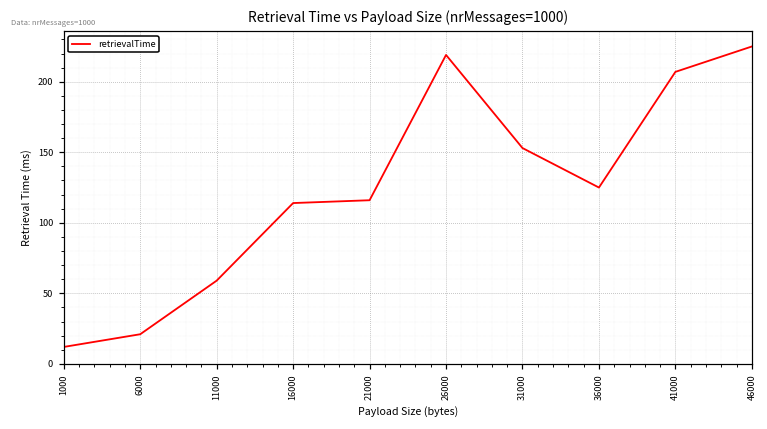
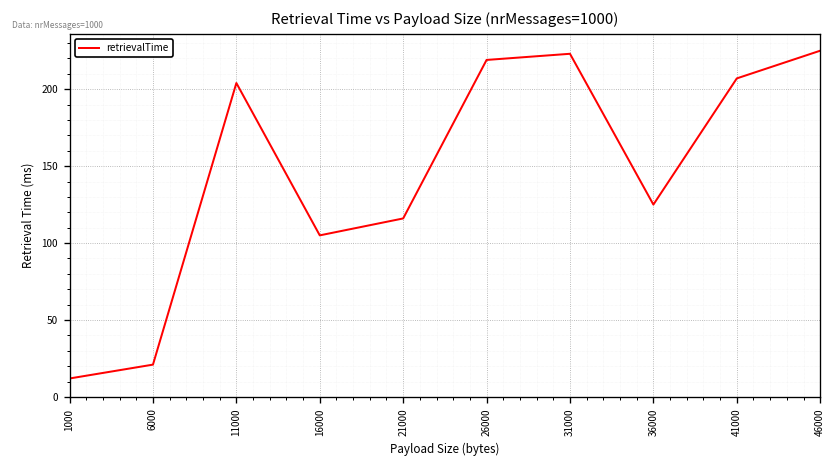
11000: 59 -> 204
16000: 114 -> 105
31000: 153 -> 223
